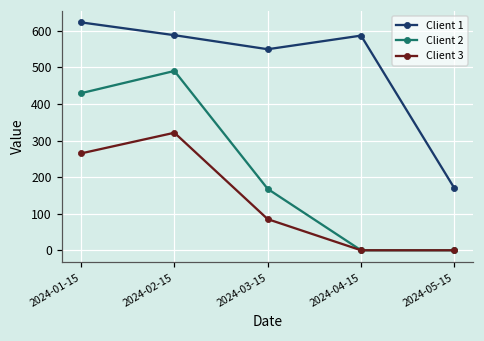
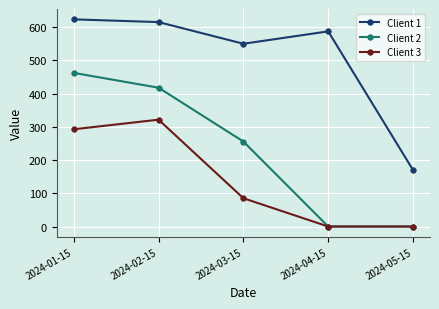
Client 2, 2024-01-15: 430 -> 460
Client 3, 2024-01-15: 270 -> 290
Client 1, 2024-02-15: 590 -> 620
Client 2, 2024-02-15: 490 -> 420
Client 2, 2024-03-15: 170 -> 260
